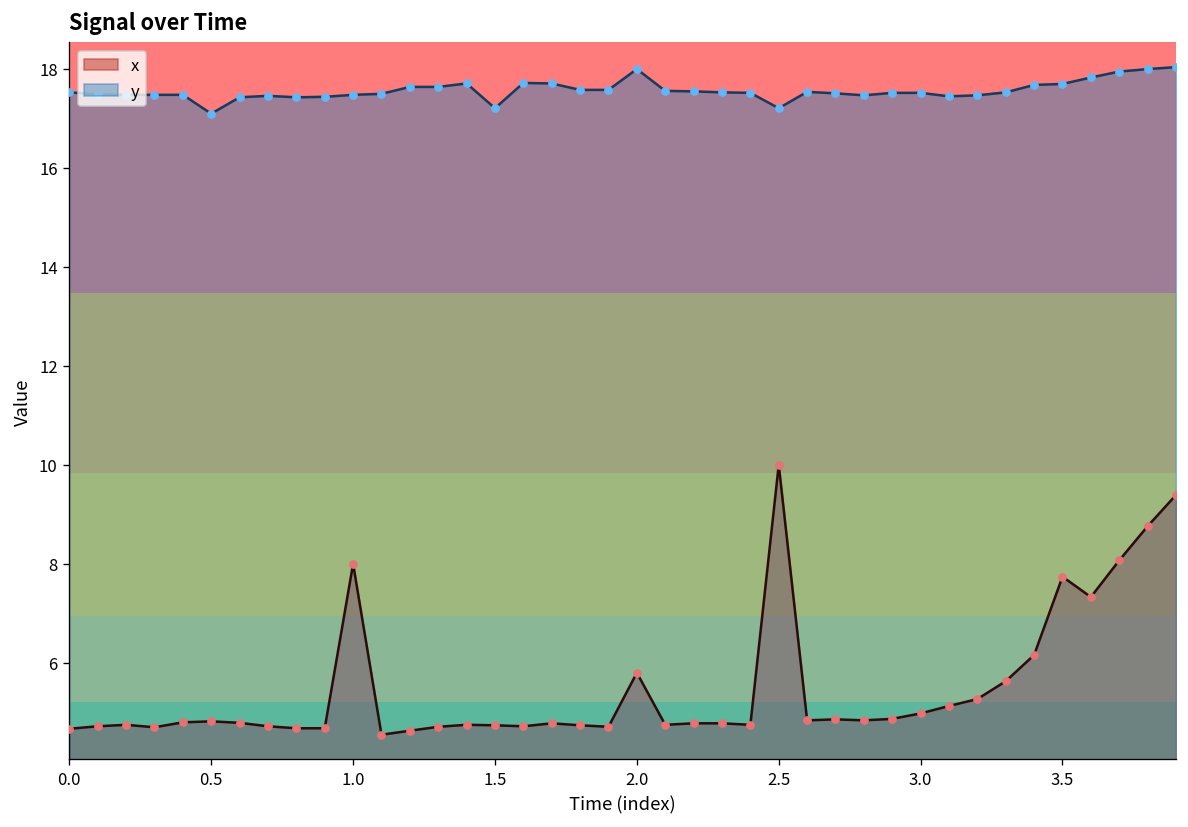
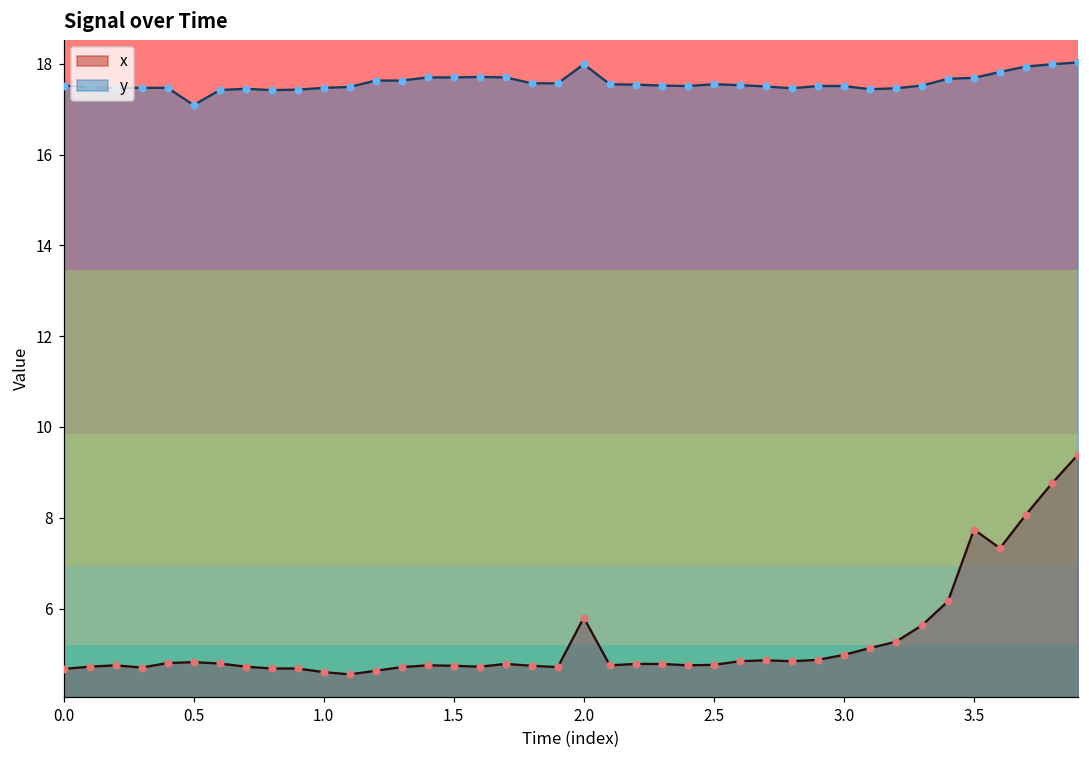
x, 1.0: 8.0 -> 4.6
y, 1.5: 17.2 -> 17.7
x, 2.5: 10.0 -> 4.8
y, 2.5: 17.2 -> 17.6
